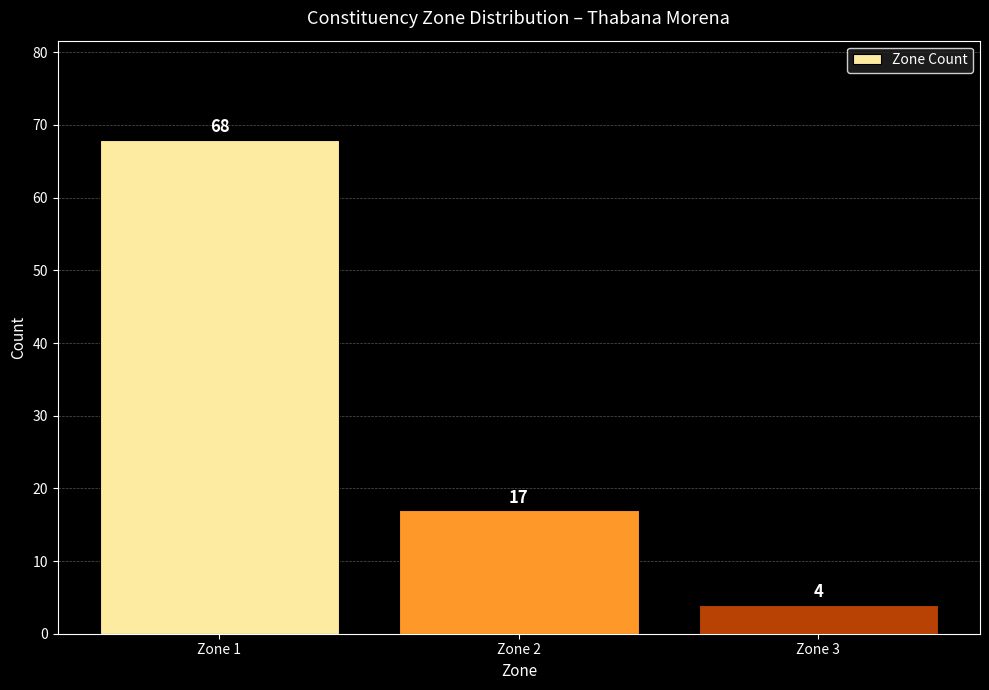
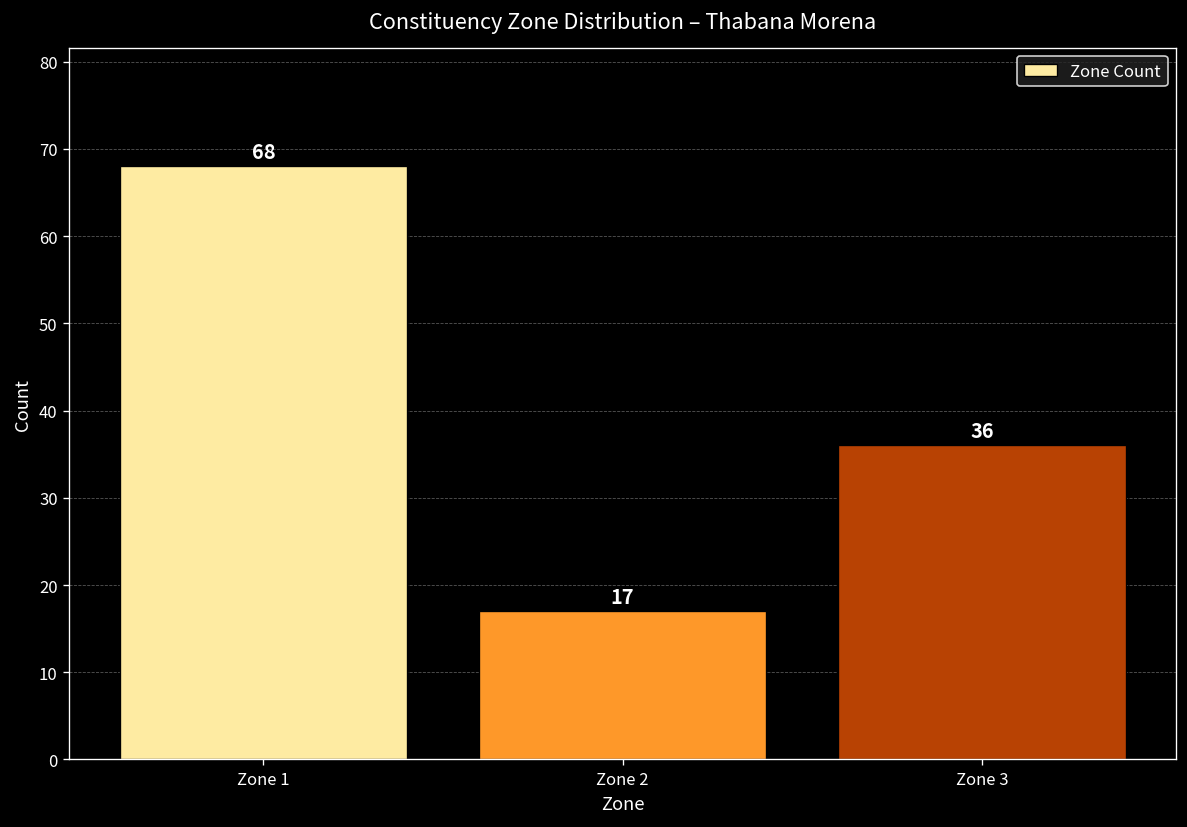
Zone 3: 4 -> 36
